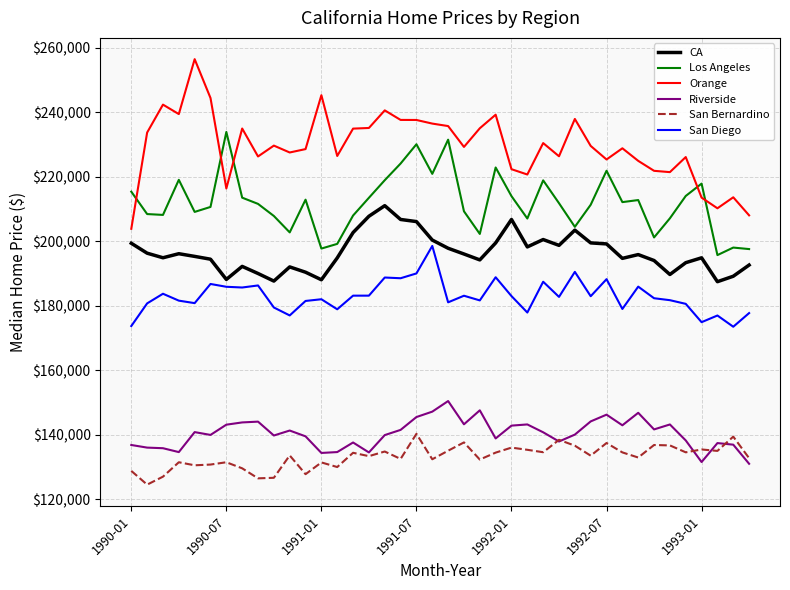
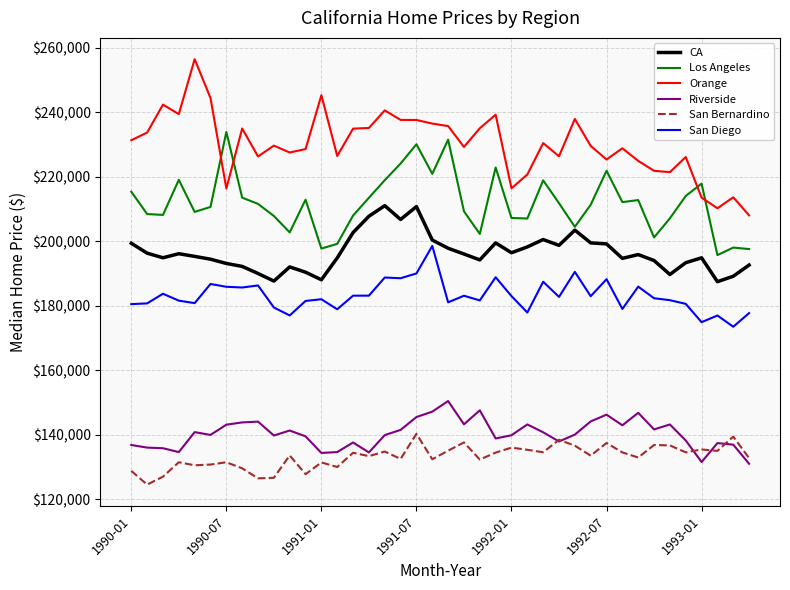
Orange, 1990-01: $204,000 -> $231,000
San Diego, 1990-01: $174,000 -> $180,000
CA, 1990-07: $188,000 -> $193,000
CA, 1991-07: $206,000 -> $211,000
CA, 1992-01: $207,000 -> $196,000
Los Angeles, 1992-01: $214,000 -> $207,000
Orange, 1992-01: $222,000 -> $216,000
Riverside, 1992-01: $143,000 -> $140,000
